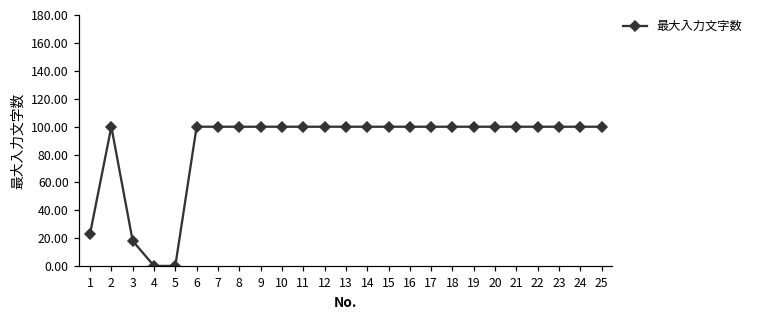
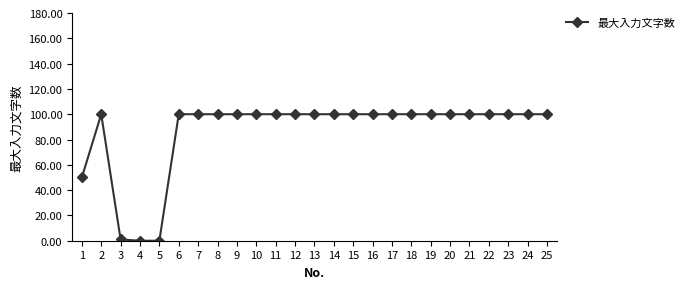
1: 23 -> 50
3: 18 -> 1
